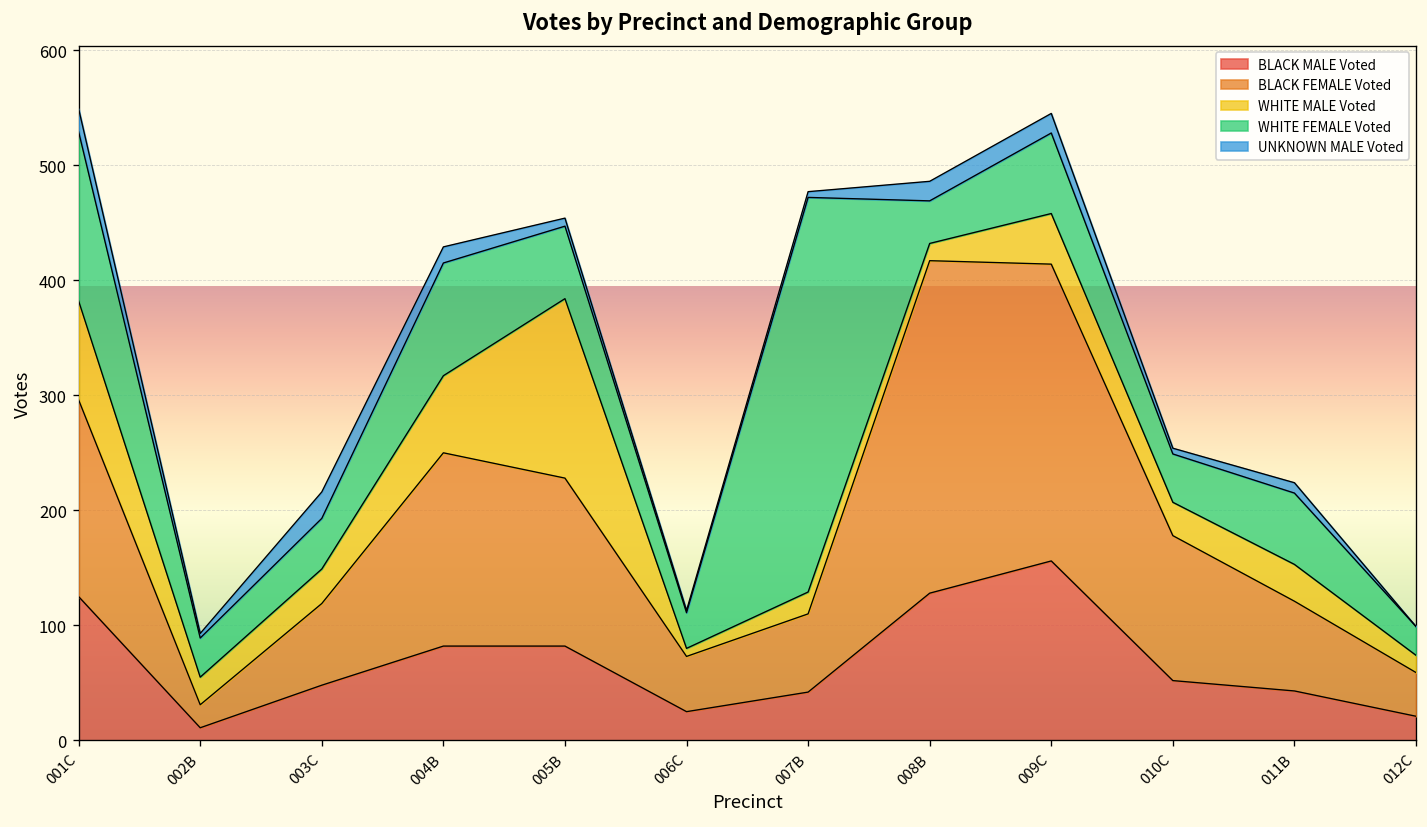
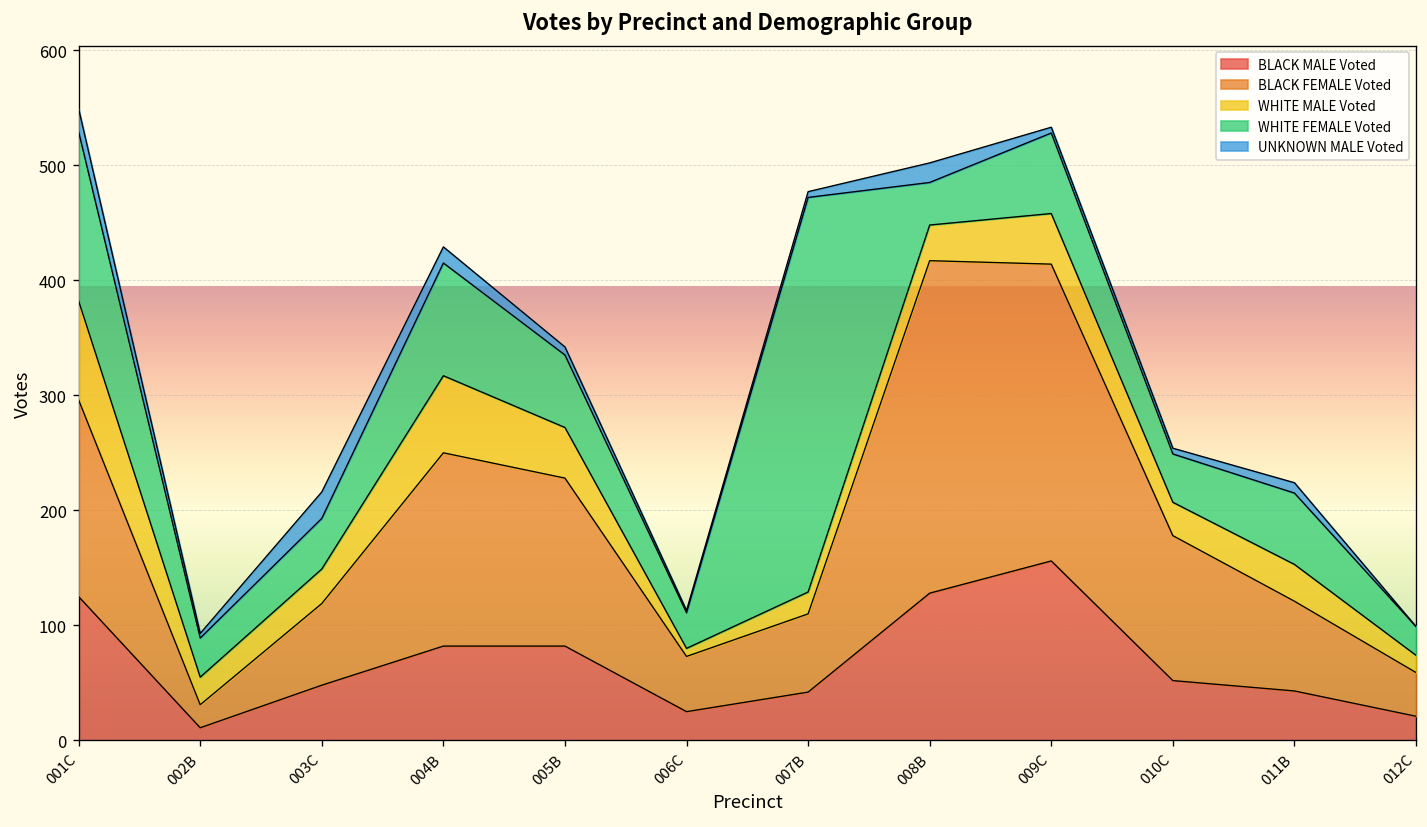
WHITE MALE Voted, 005B: 160 -> 40
WHITE MALE Voted, 008B: 20 -> 30
UNKNOWN MALE Voted, 009C: 20 -> 10
